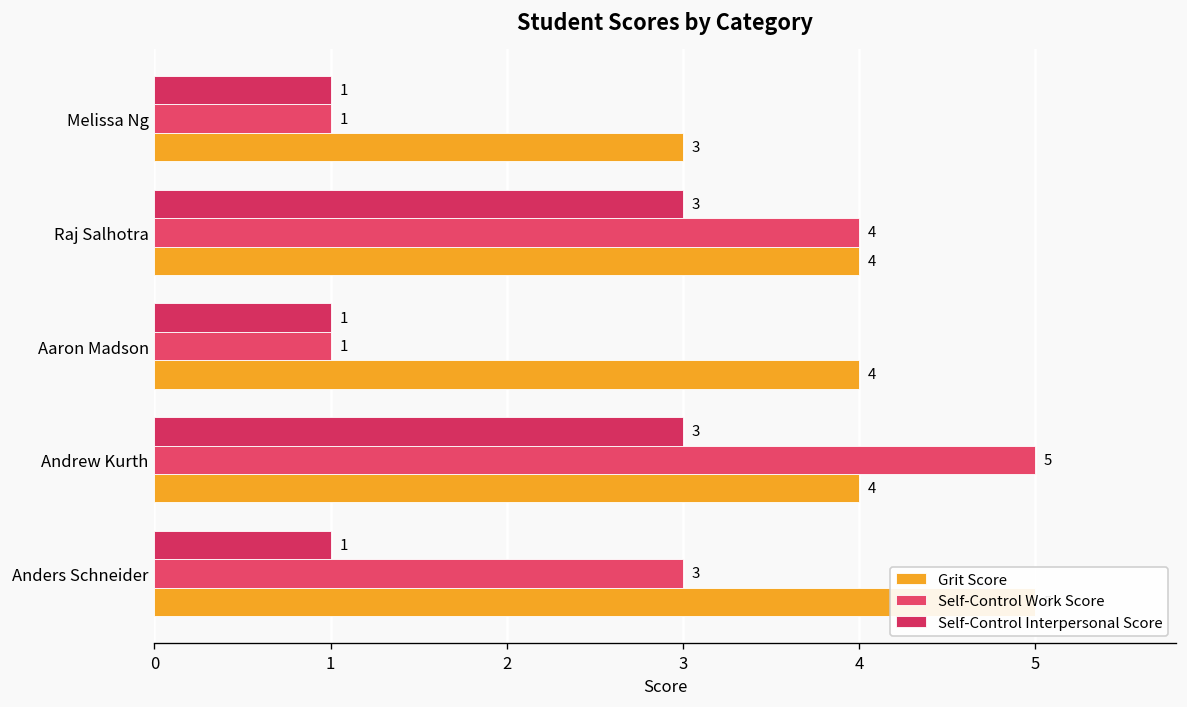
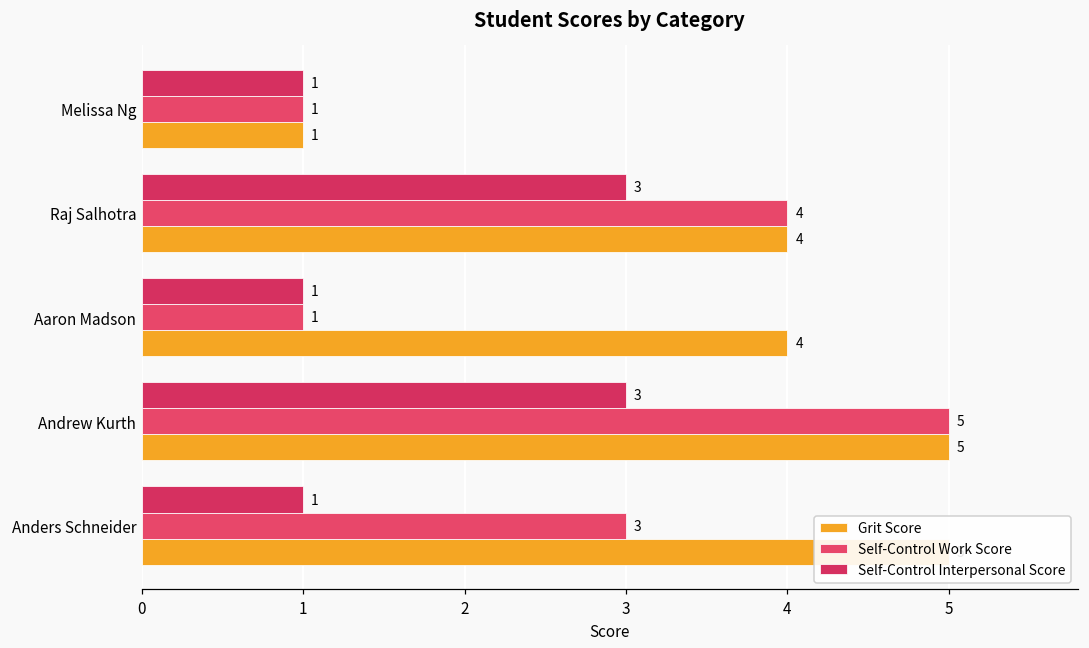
Grit Score, Melissa Ng: 3 -> 1
Grit Score, Andrew Kurth: 4 -> 5
